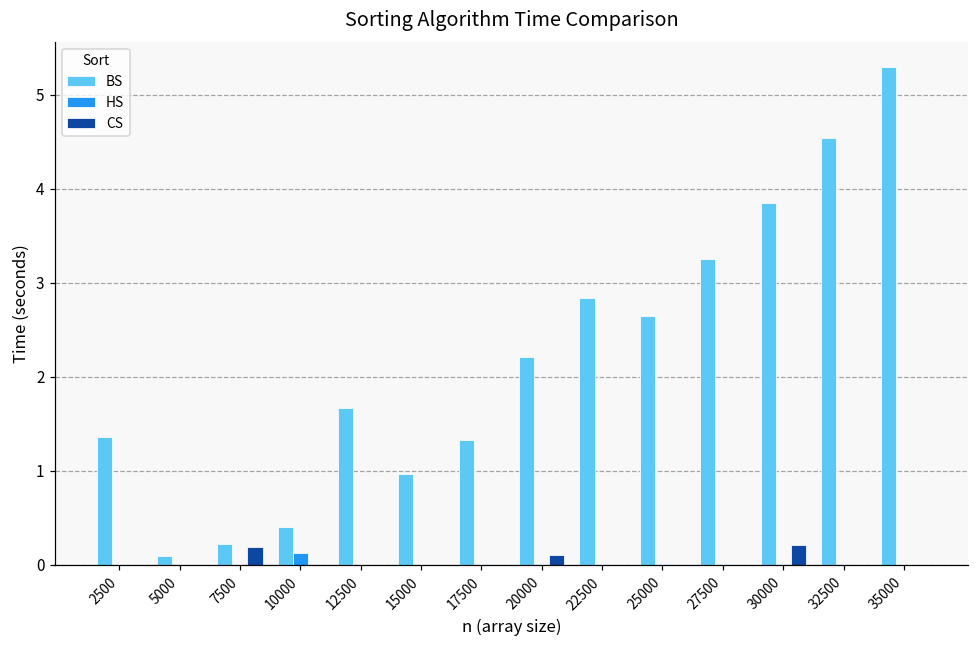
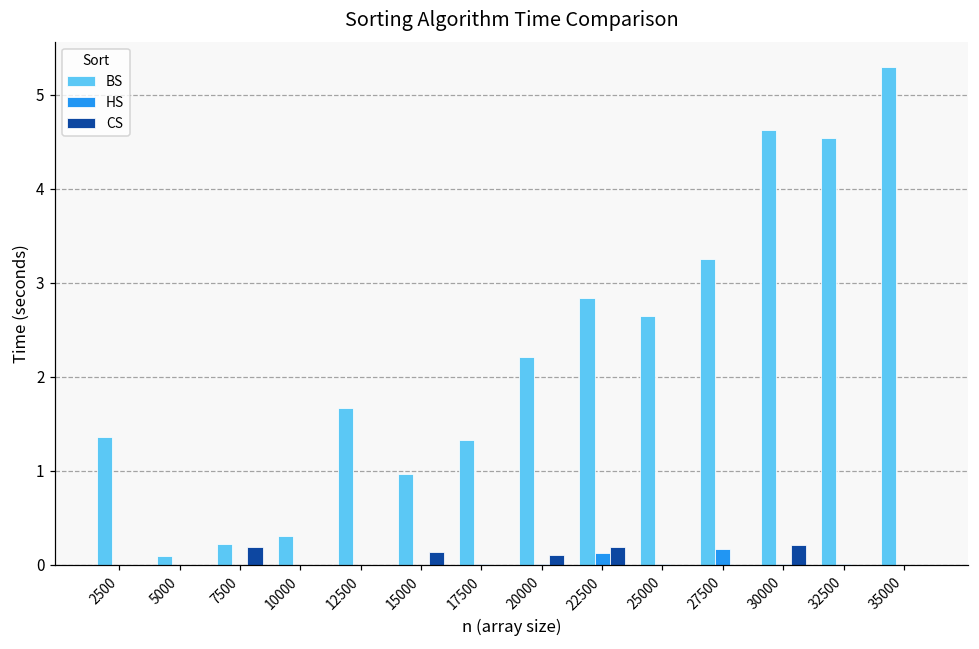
BS, 10000: 0.4 -> 0.3
HS, 10000: 0.1 -> 0.0
CS, 15000: 0.0 -> 0.1
HS, 22500: 0.0 -> 0.1
CS, 22500: 0.0 -> 0.2
HS, 27500: 0.0 -> 0.2
BS, 30000: 3.9 -> 4.6
